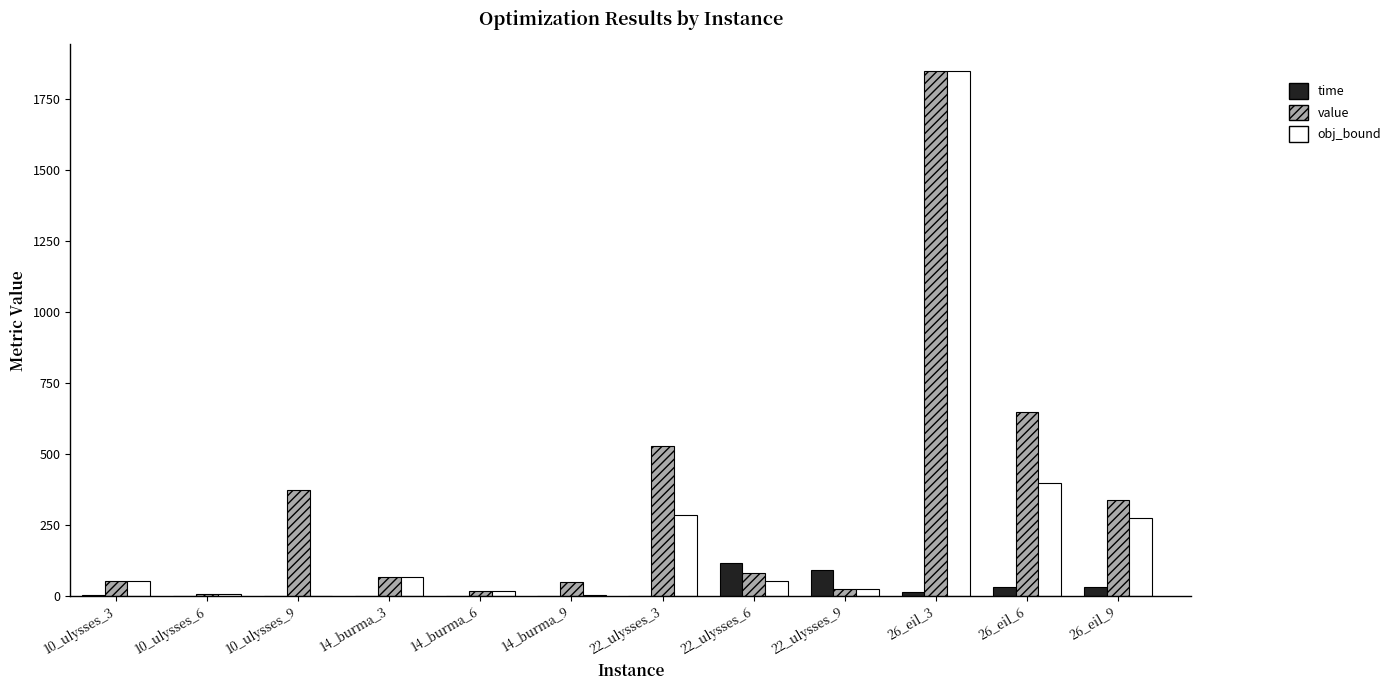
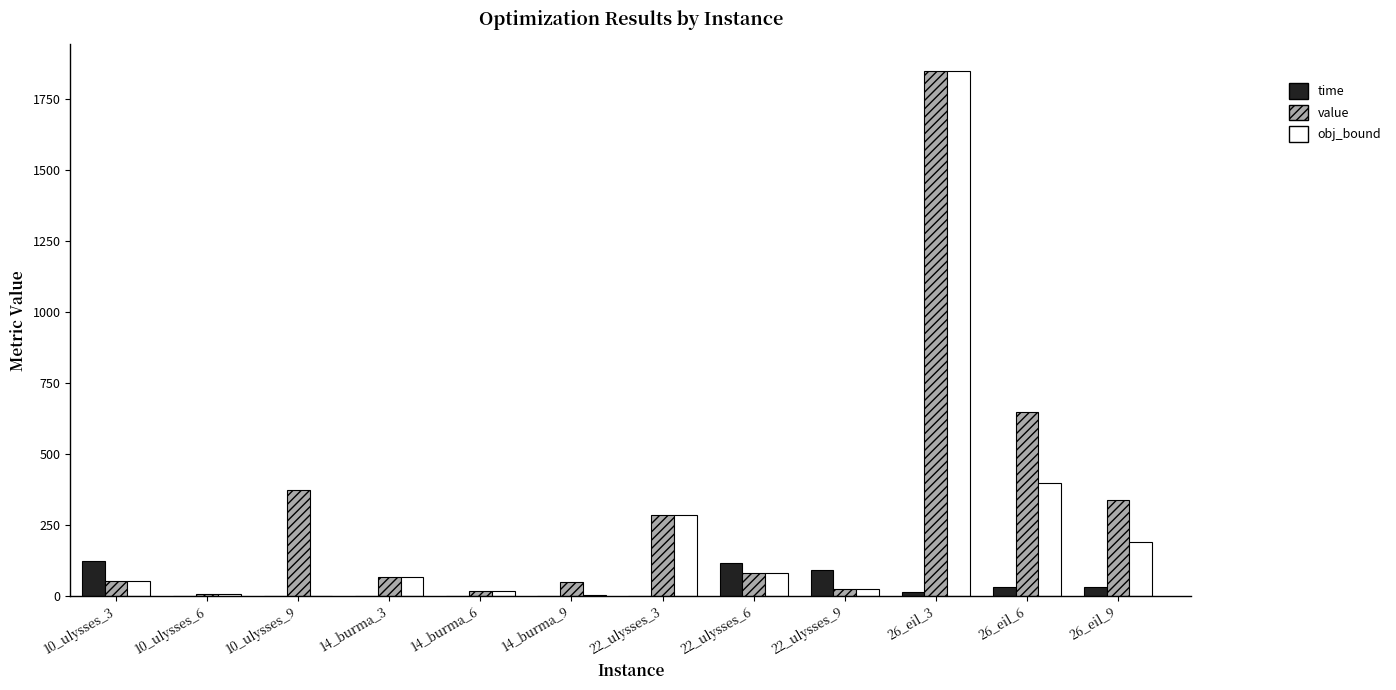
time, 10_ulysses_3: 0 -> 120
value, 22_ulysses_3: 530 -> 280
obj_bound, 22_ulysses_6: 50 -> 80
obj_bound, 26_eil_9: 270 -> 190
